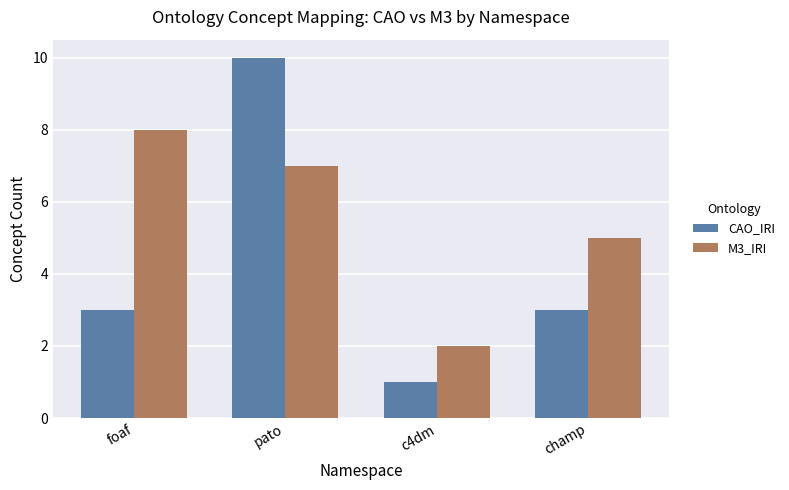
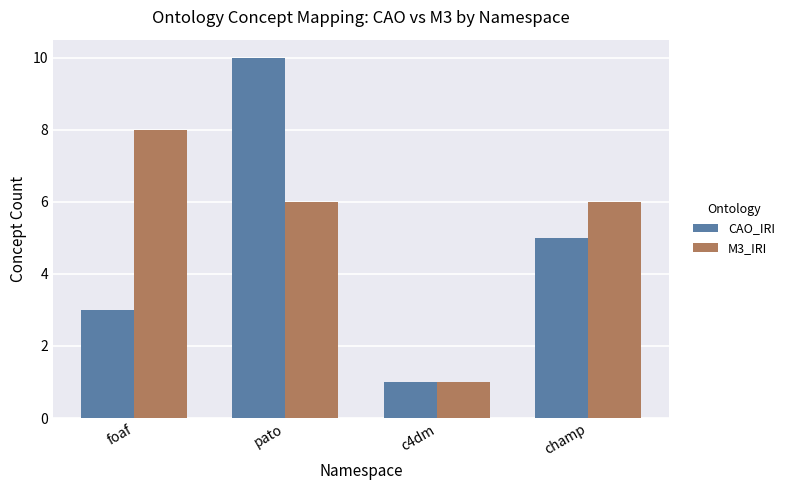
M3_IRI, pato: 7 -> 6
M3_IRI, c4dm: 2 -> 1
CAO_IRI, champ: 3 -> 5
M3_IRI, champ: 5 -> 6
